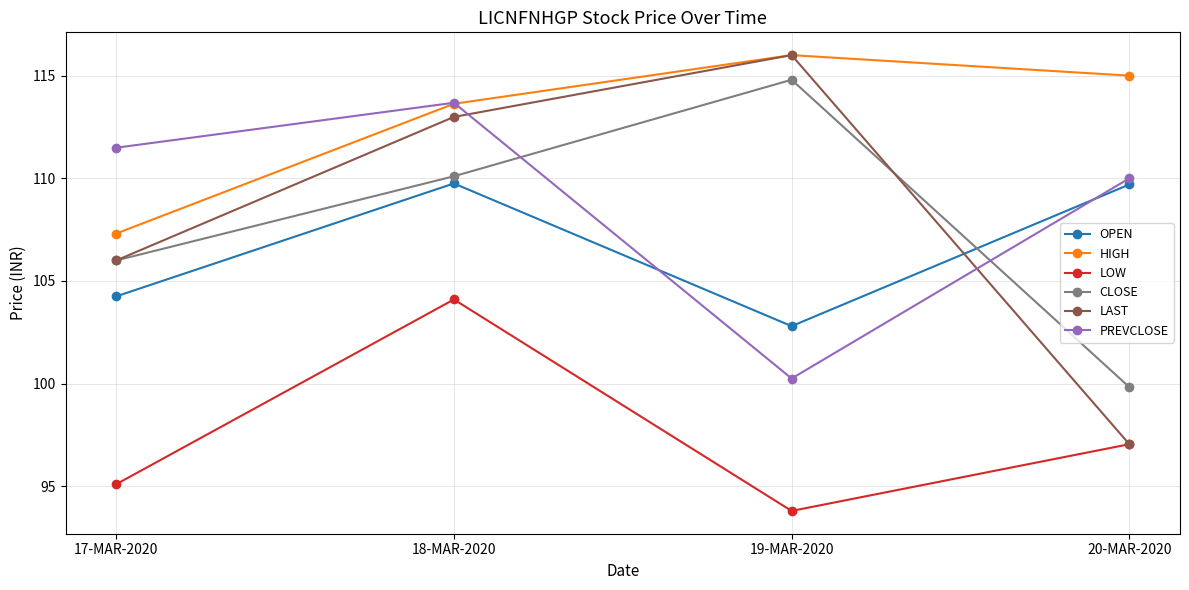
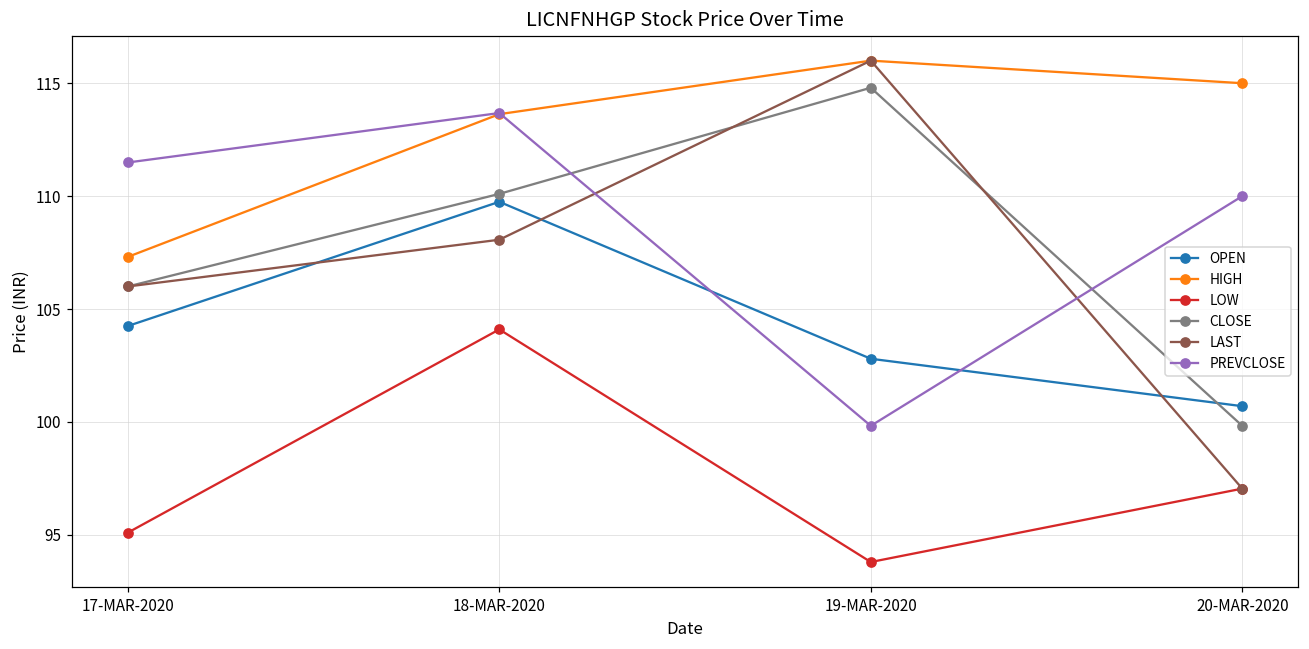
LAST, 18-MAR-2020: 113.0 -> 108.1
PREVCLOSE, 19-MAR-2020: 100.3 -> 99.8
OPEN, 20-MAR-2020: 109.7 -> 100.7
